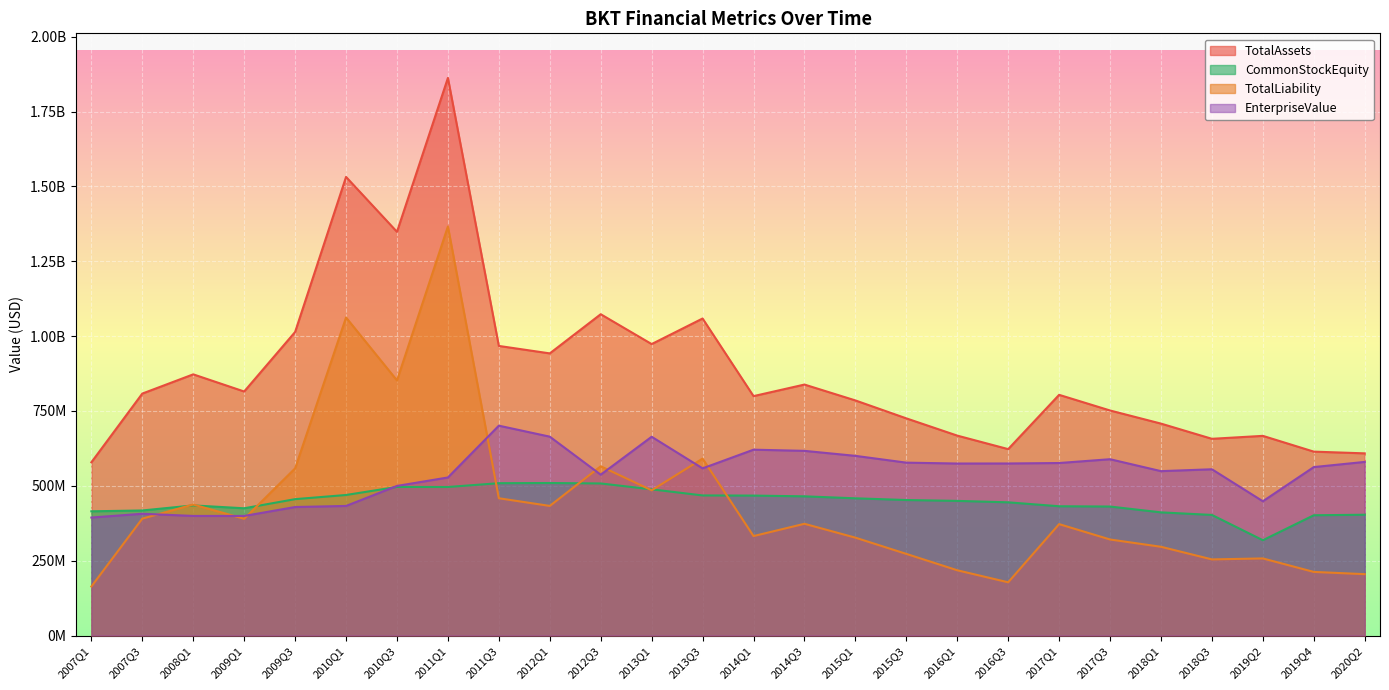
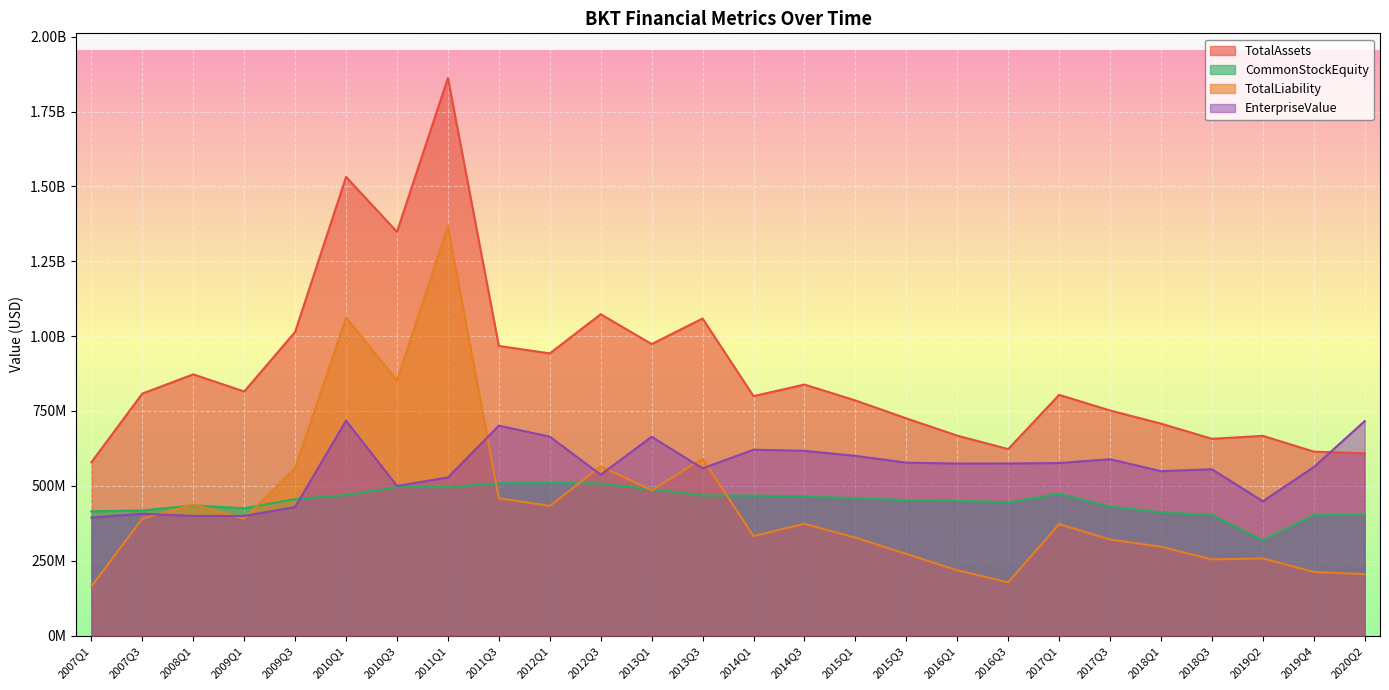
EnterpriseValue, 2010Q1: 430000000 -> 720000000
CommonStockEquity, 2017Q1: 430000000 -> 470000000
EnterpriseValue, 2020Q2: 580000000 -> 720000000
